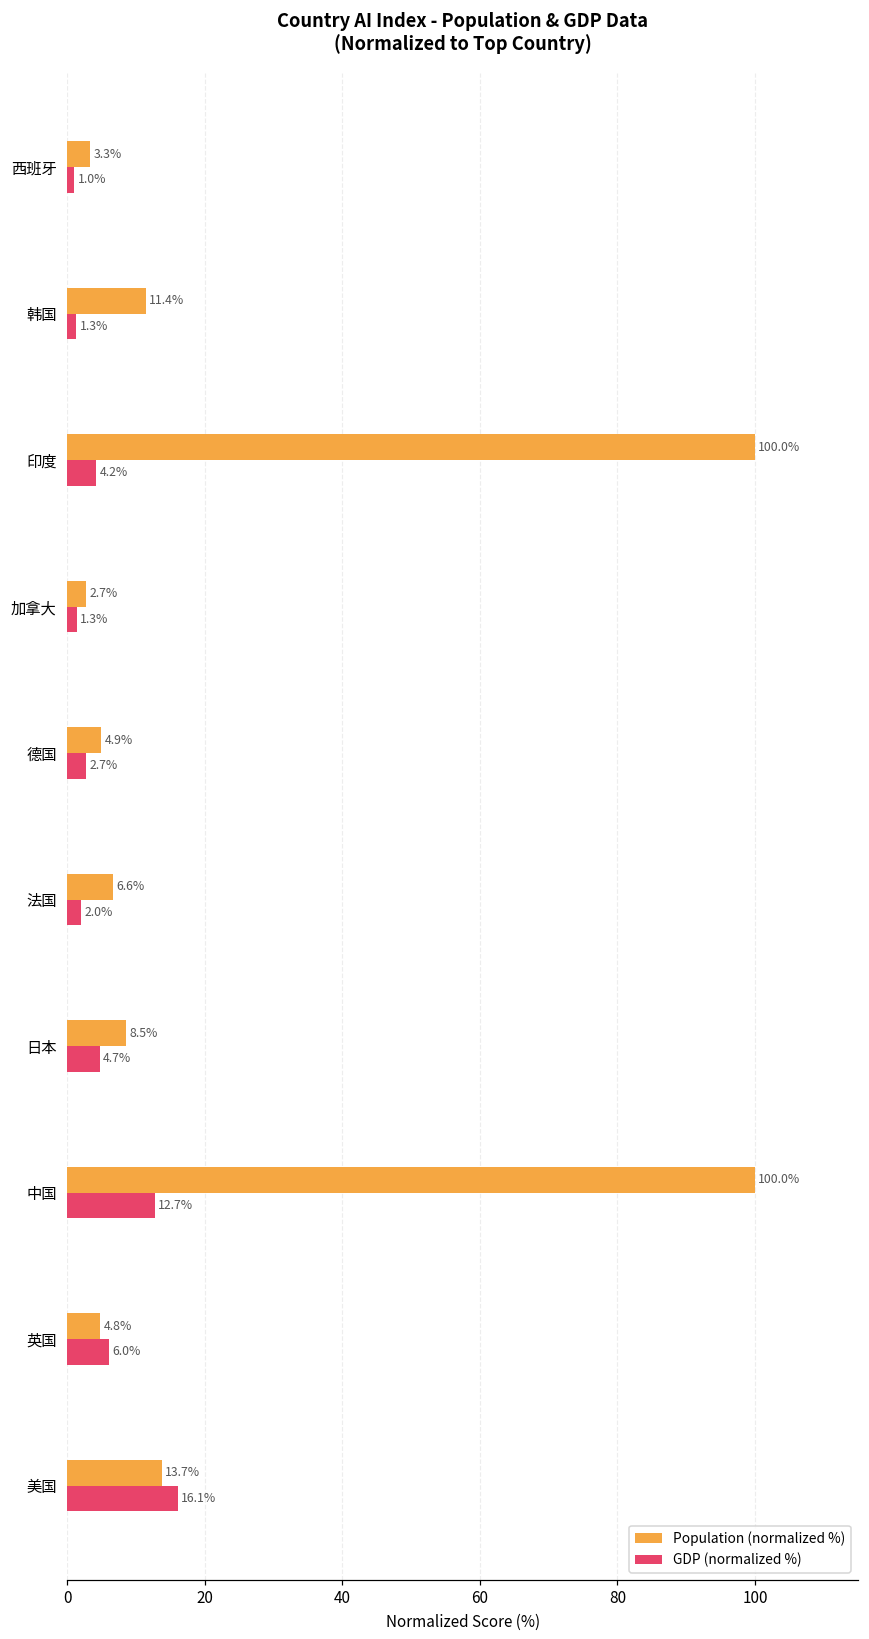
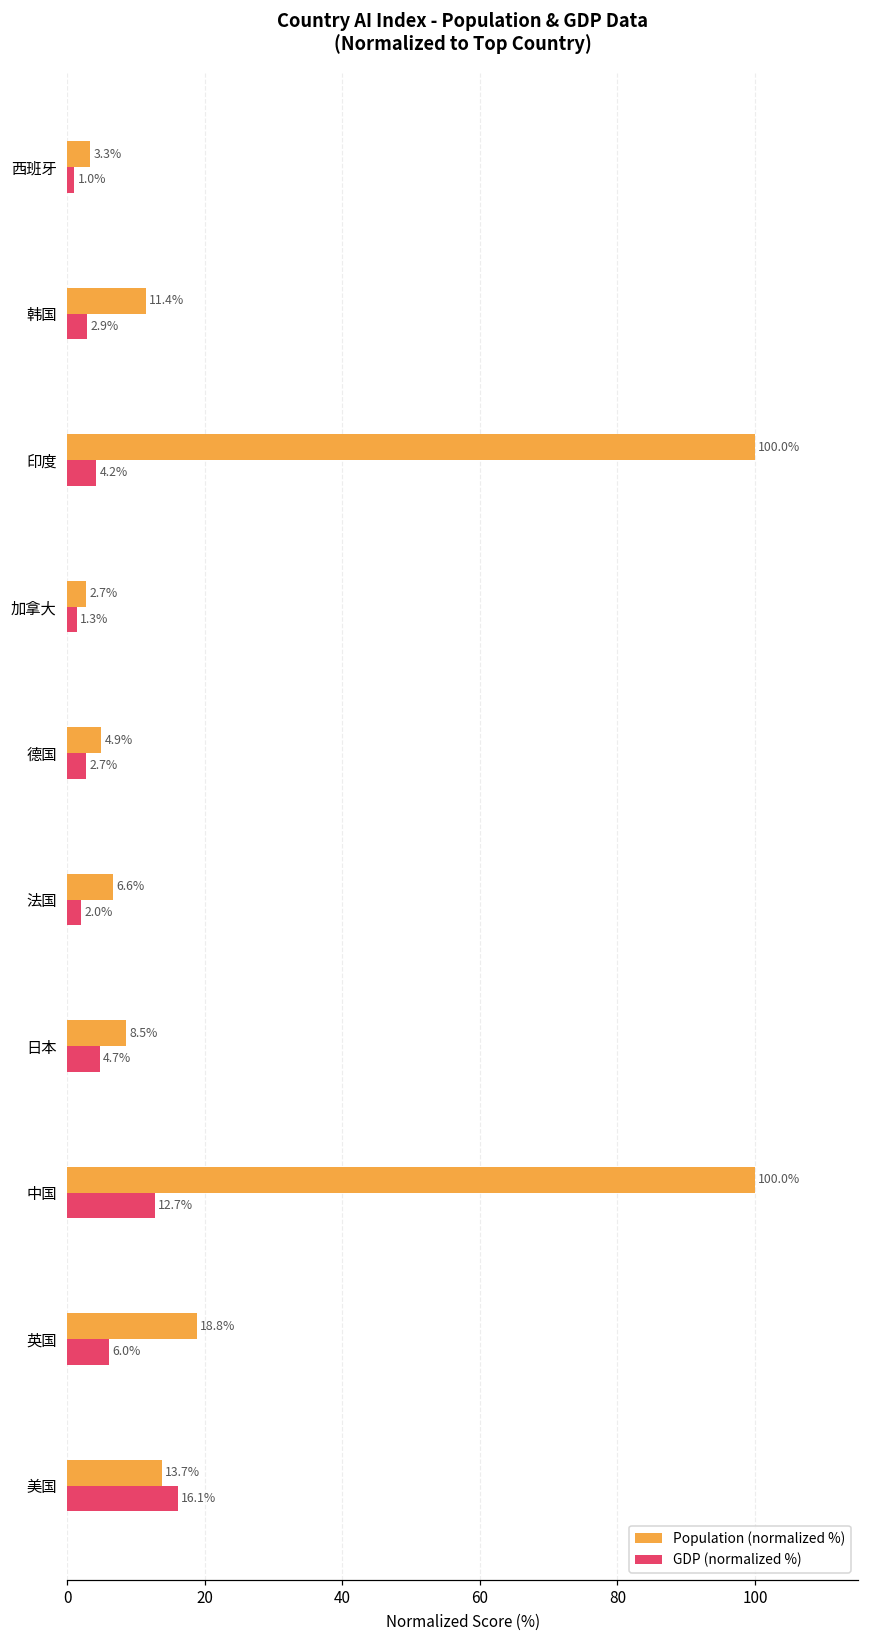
GDP (normalized %), 韩国: 1.3% -> 2.9%
Population (normalized %), 英国: 4.8% -> 18.8%
